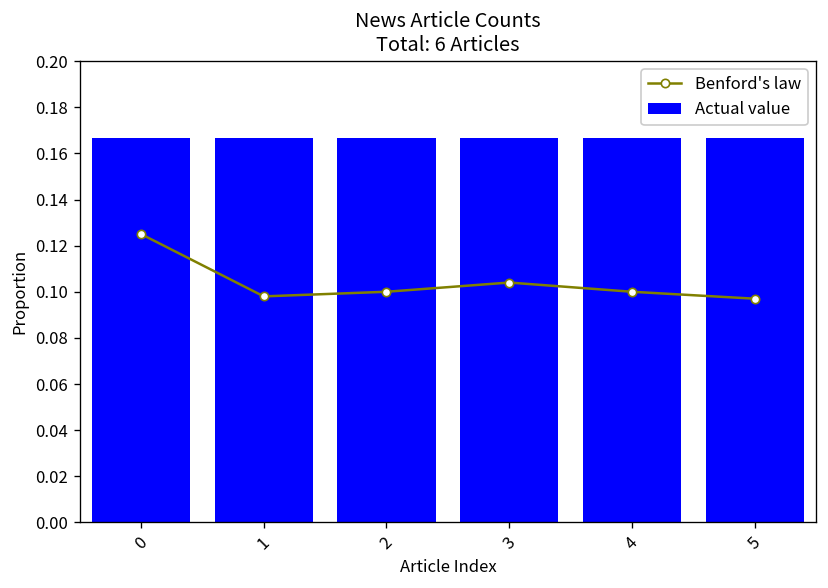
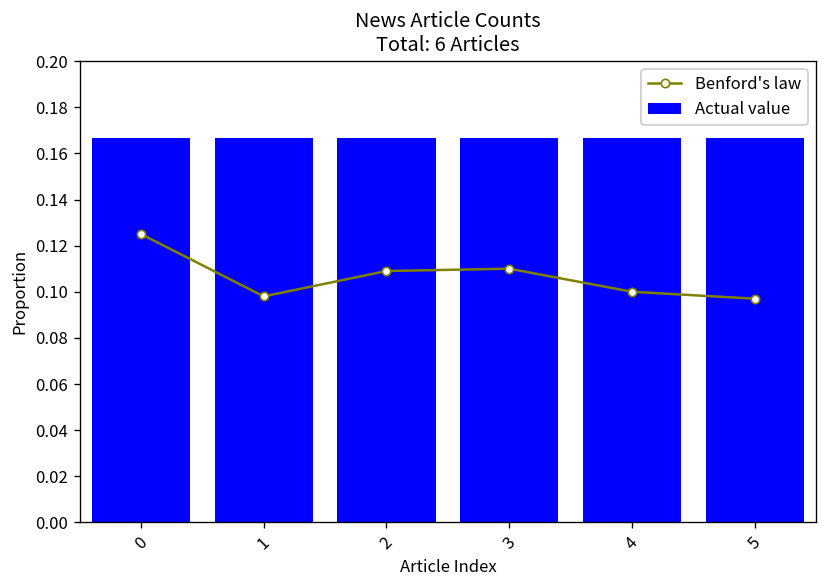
Benford's law, 2: 0.100 -> 0.109
Benford's law, 3: 0.104 -> 0.110
